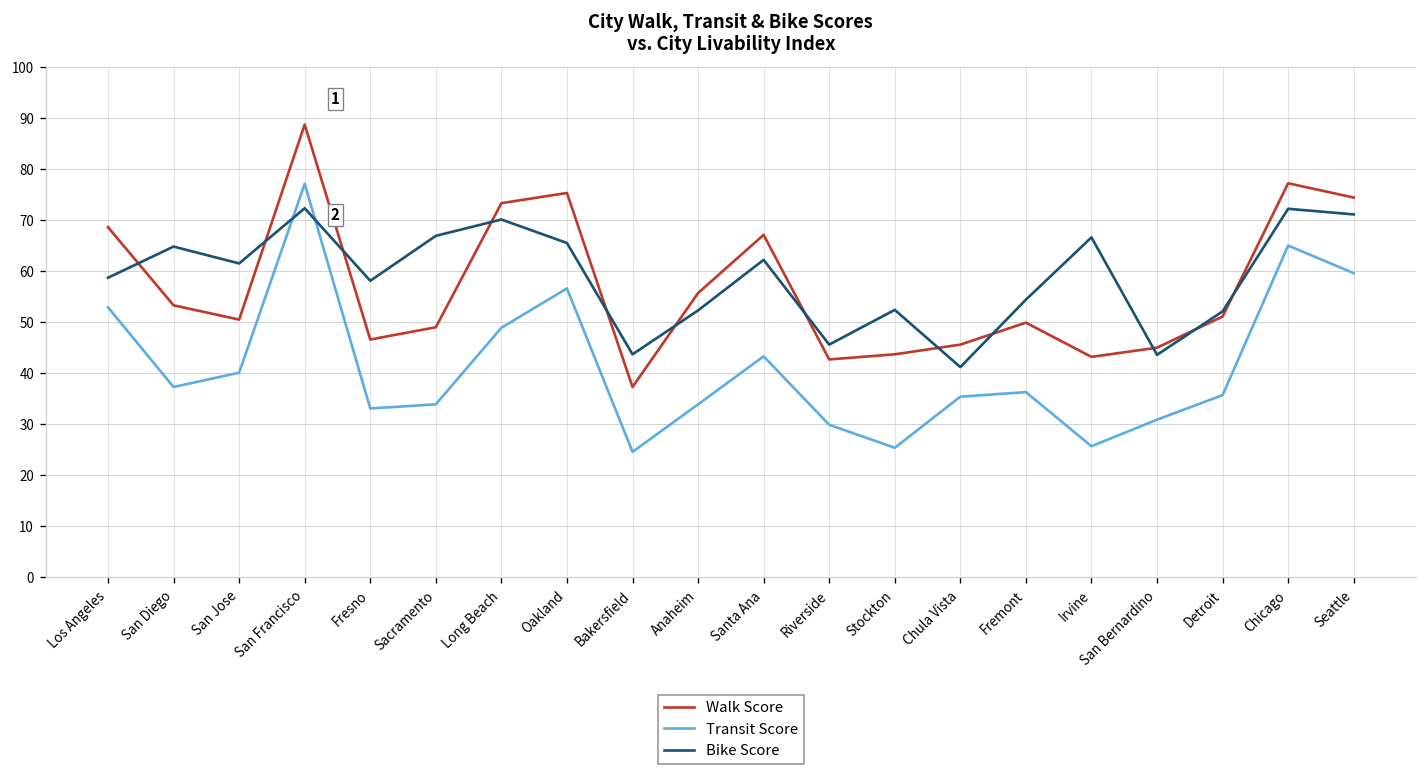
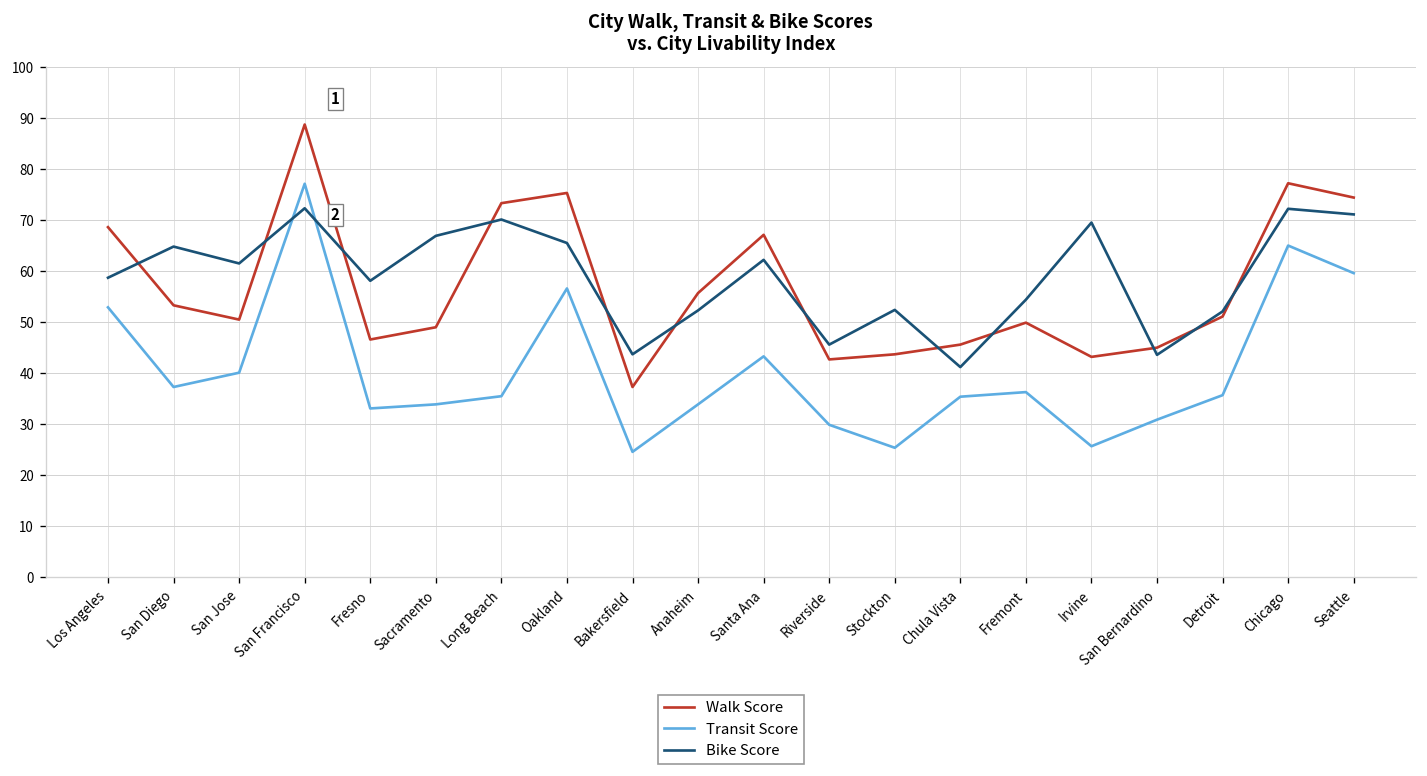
Transit Score, Long Beach: 49 -> 36
Bike Score, Irvine: 67 -> 70
